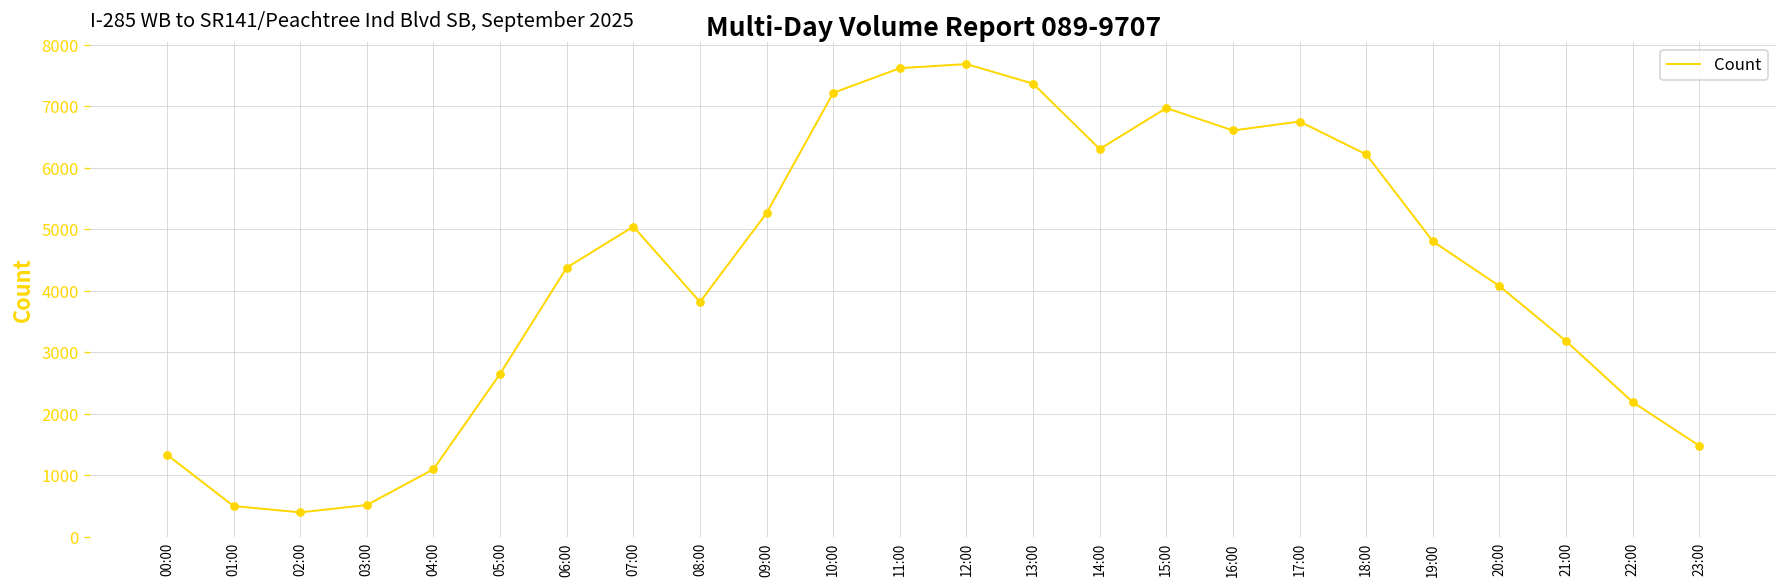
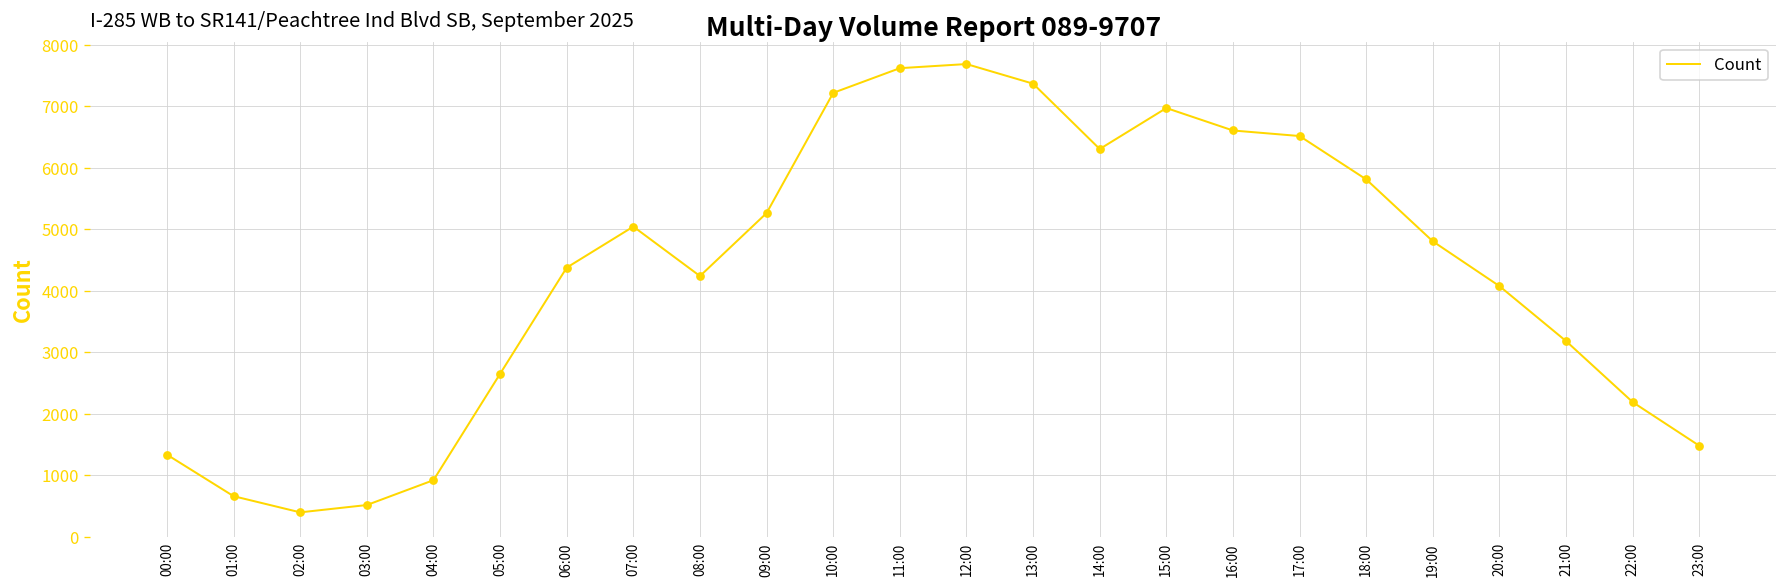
01:00: 500 -> 700
04:00: 1100 -> 900
08:00: 3800 -> 4200
17:00: 6700 -> 6500
18:00: 6200 -> 5800
